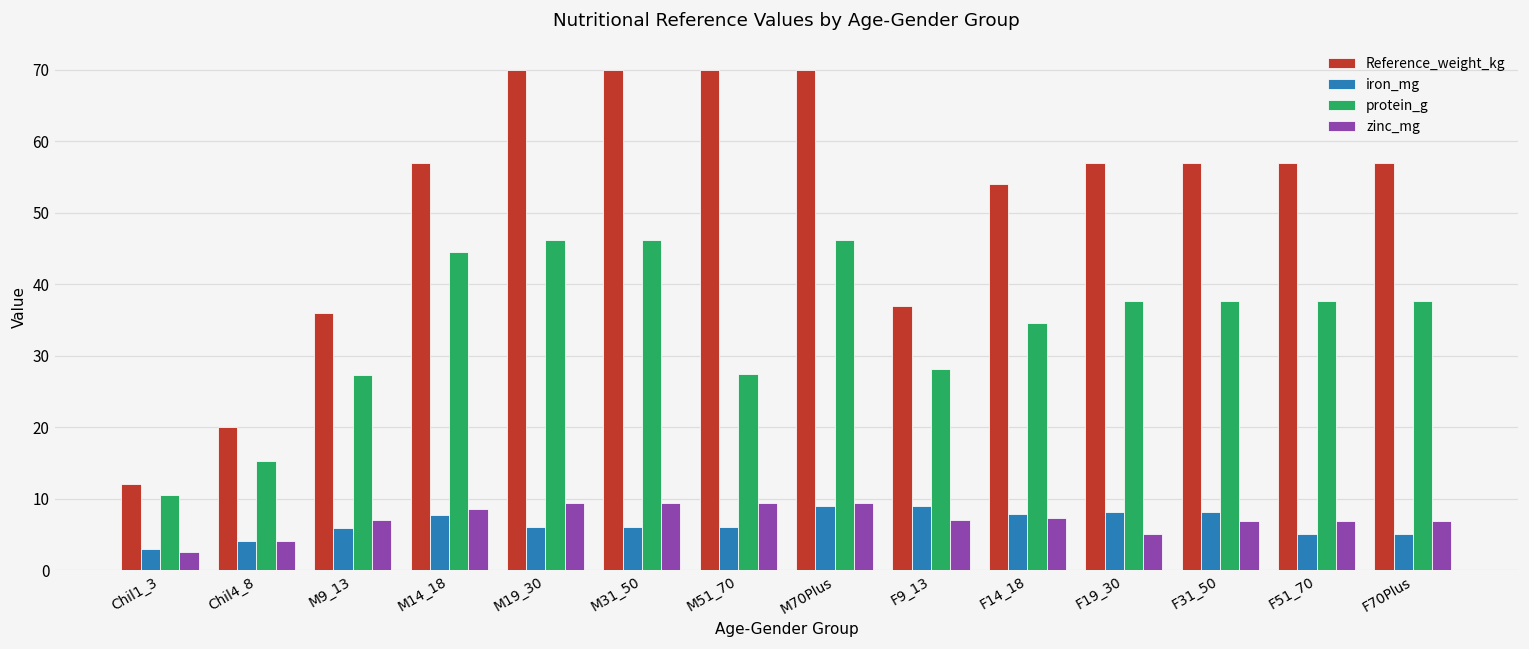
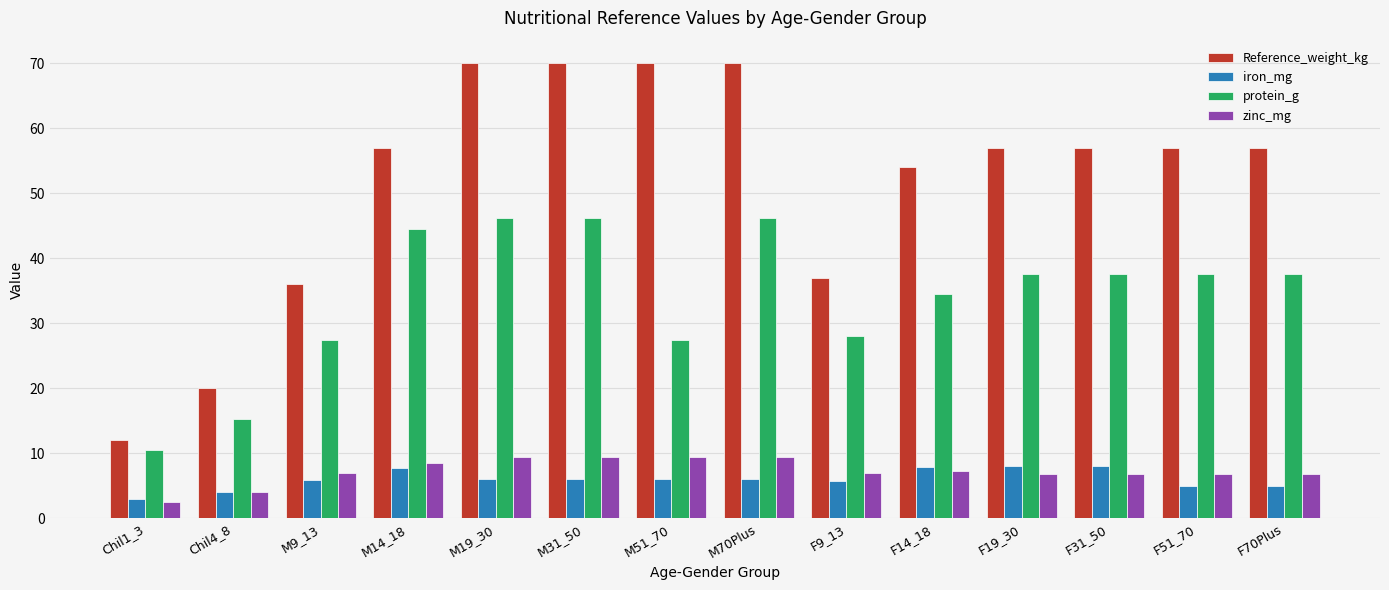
iron_mg, M70Plus: 9 -> 6
iron_mg, F9_13: 9 -> 6
zinc_mg, F19_30: 5 -> 7
